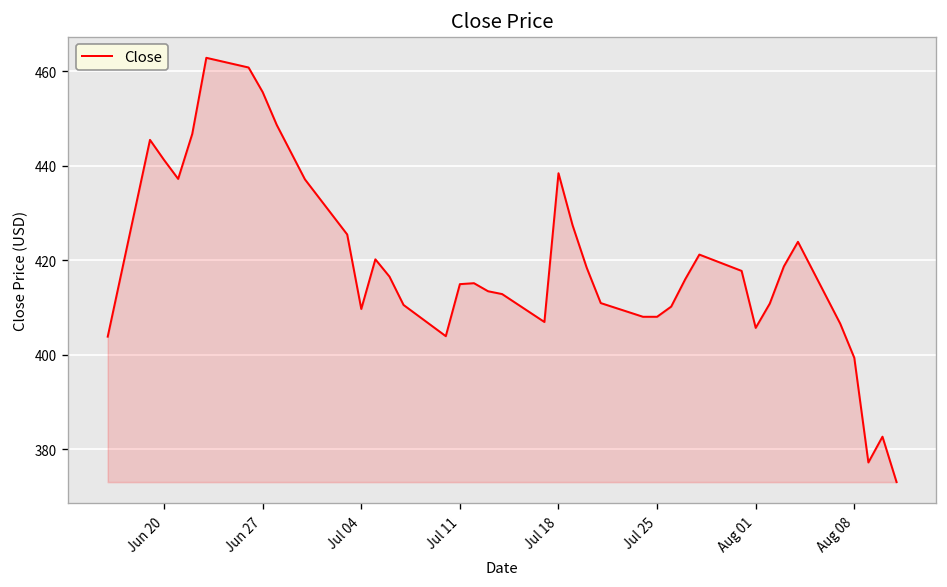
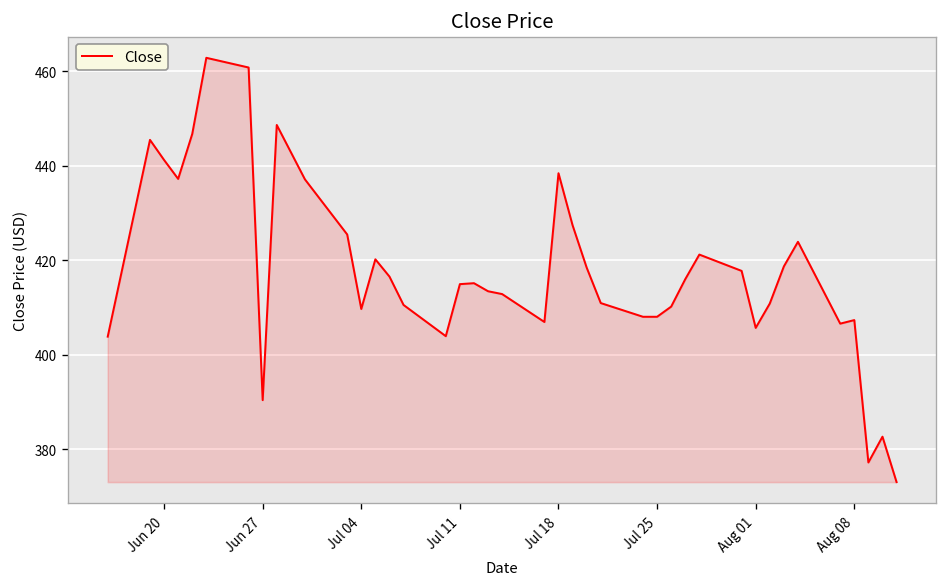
Jun 27: 456 -> 390
Aug 08: 399 -> 407
